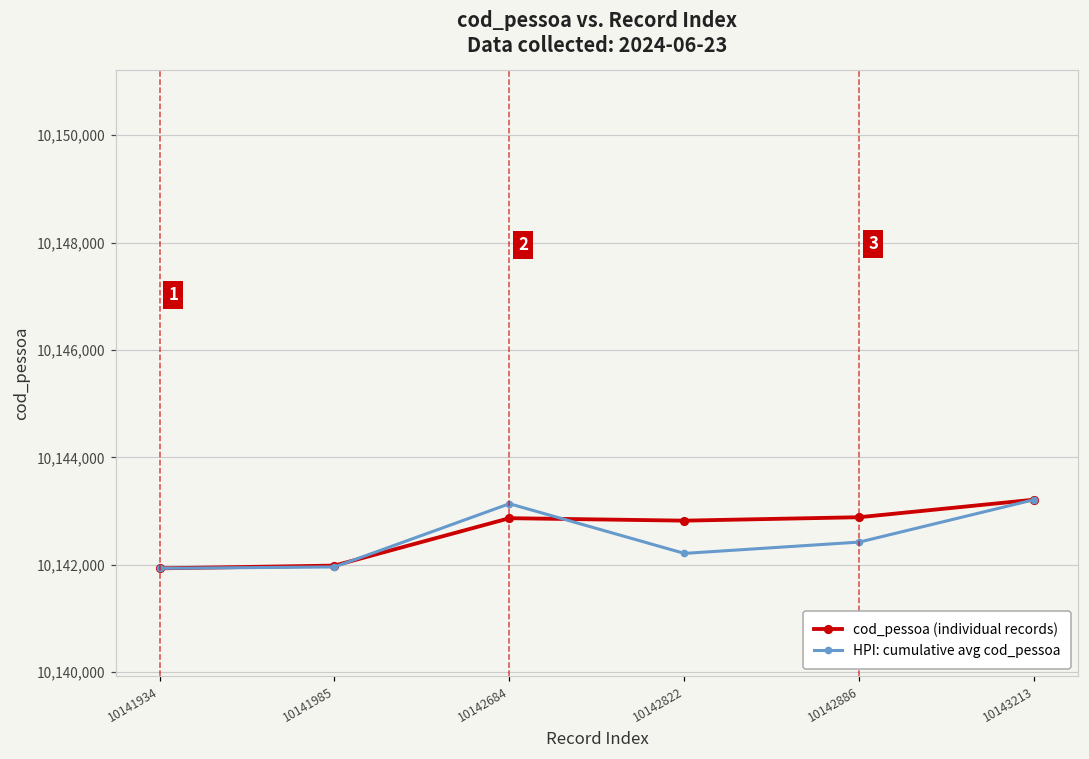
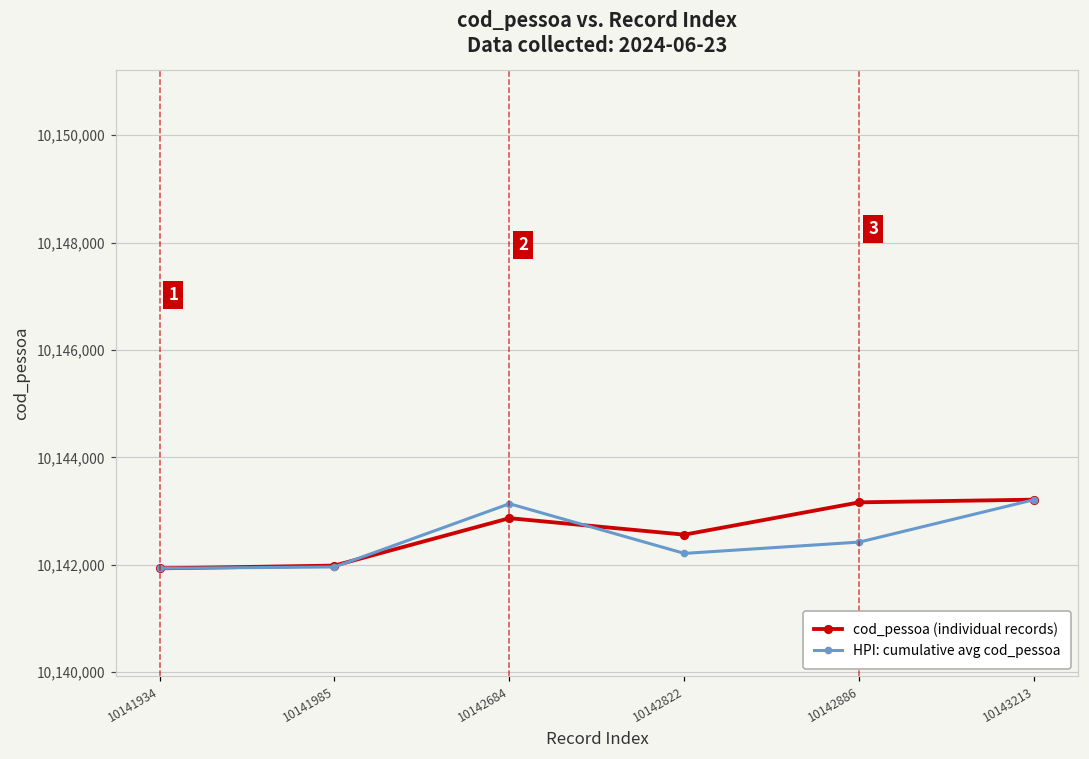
cod_pessoa (individual records), 10142822: 10,142,800 -> 10,142,600
cod_pessoa (individual records), 10142886: 10,142,900 -> 10,143,200
